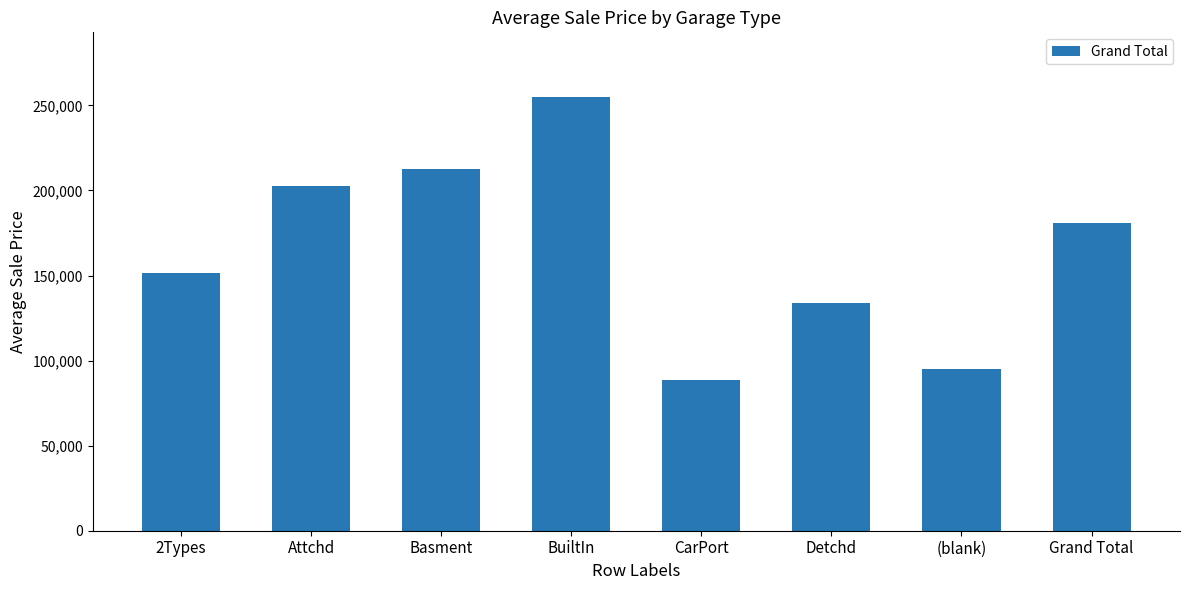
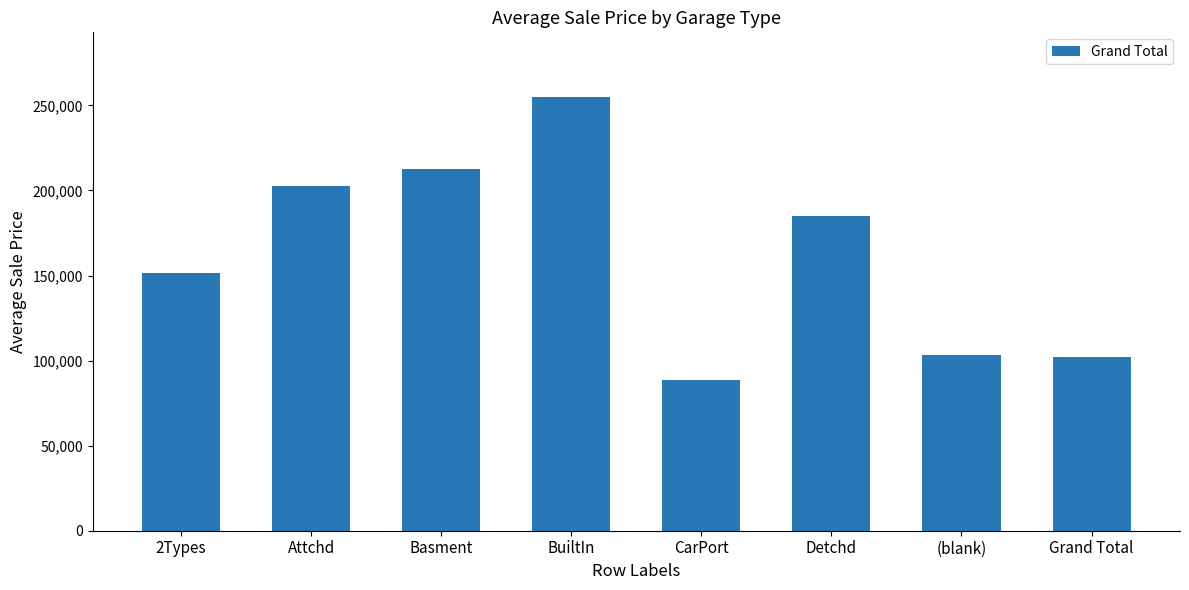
Detchd: 134,000 -> 185,000
(blank): 95,000 -> 103,000
Grand Total: 181,000 -> 102,000
